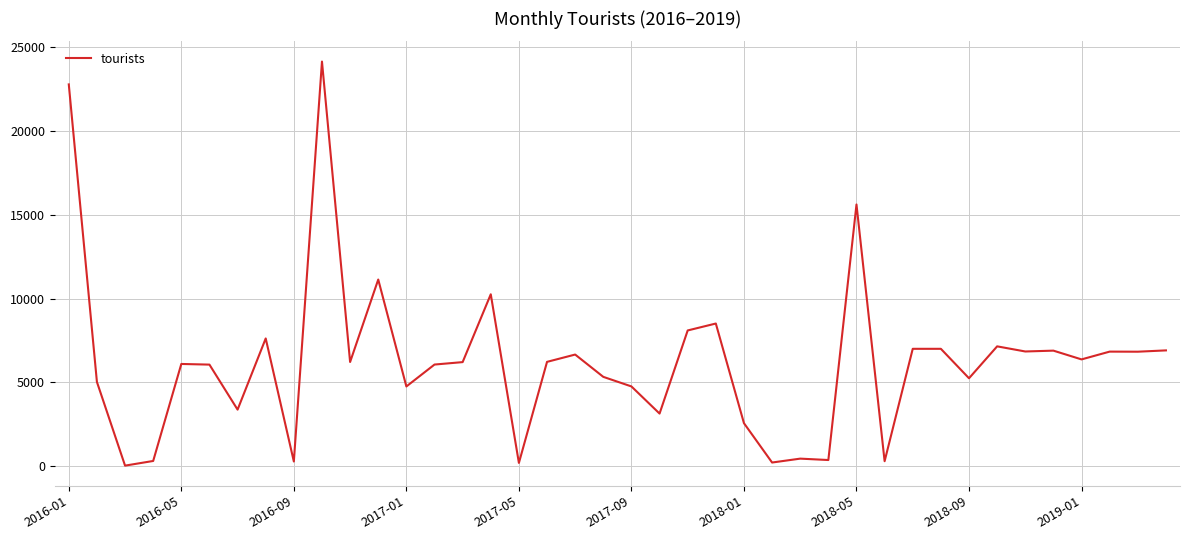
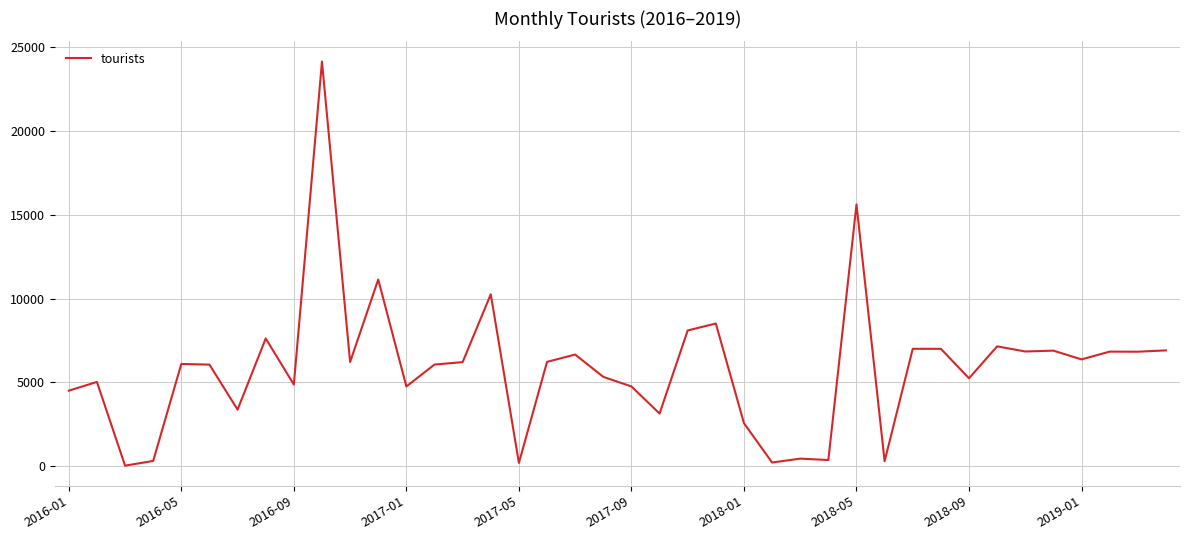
2016-01: 22800 -> 4500
2016-09: 300 -> 4900
